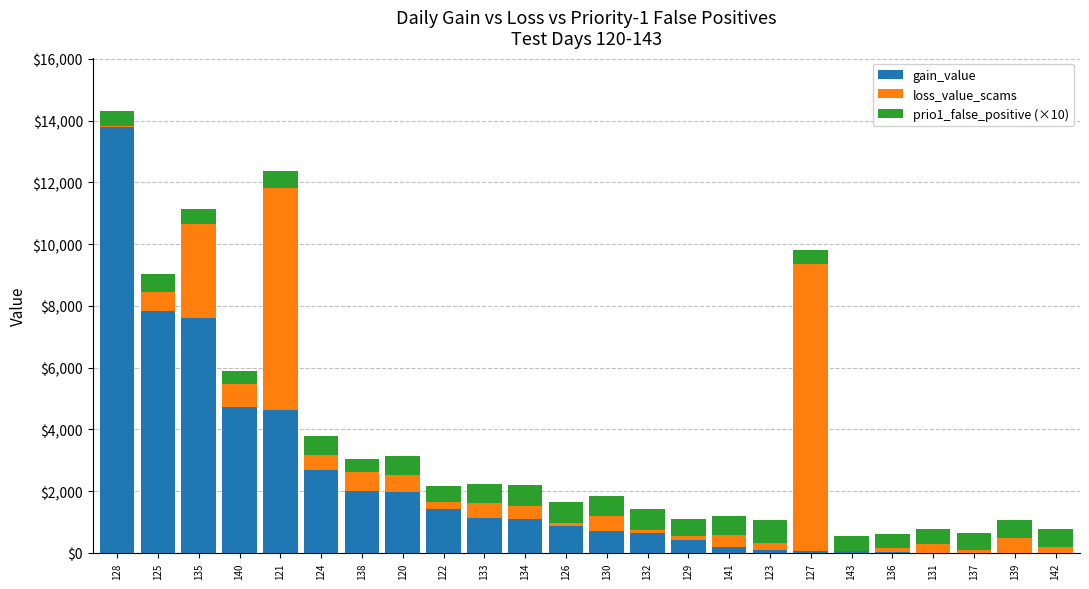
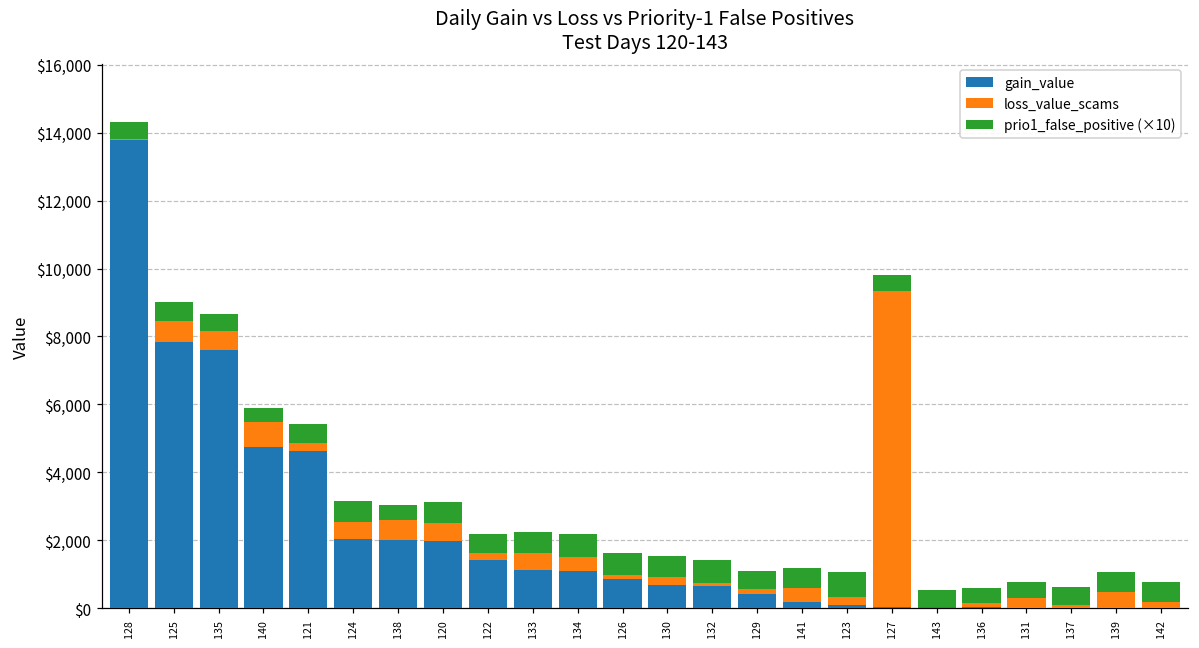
loss_value_scams, 135: $3,000 -> $600
loss_value_scams, 121: $7,200 -> $200
gain_value, 124: $2,700 -> $2,000
loss_value_scams, 130: $500 -> $200
